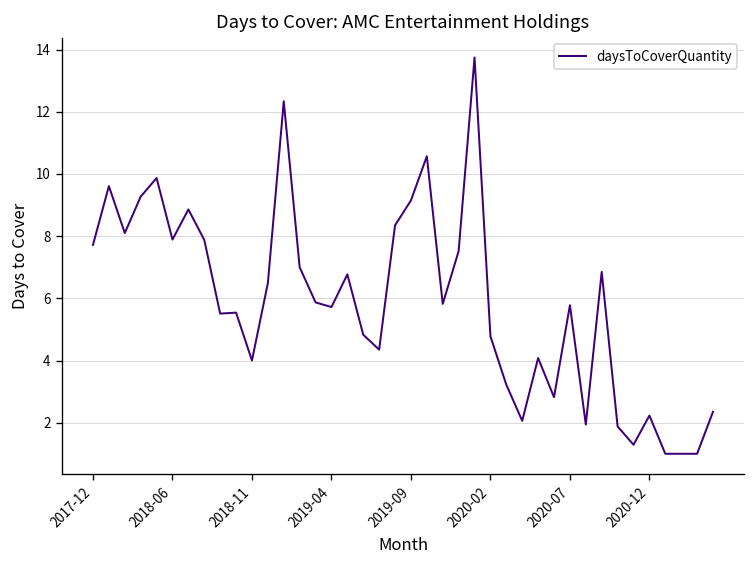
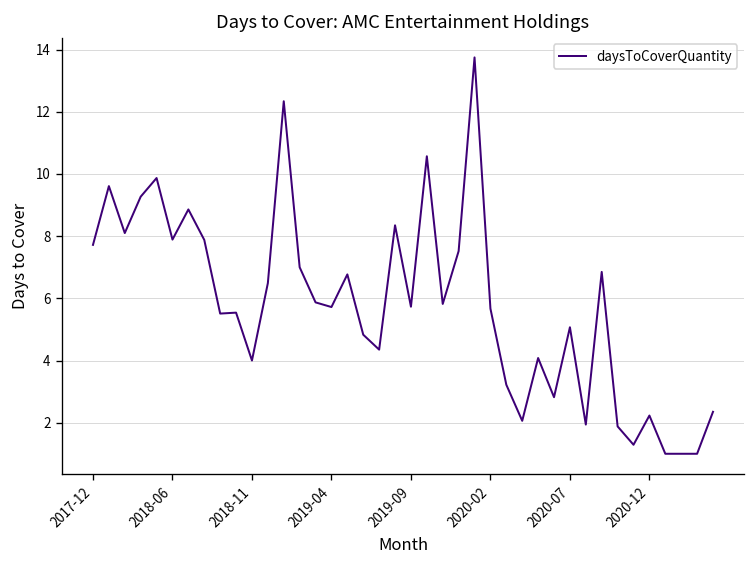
2019-09: 9.2 -> 5.7
2020-02: 4.8 -> 5.7
2020-07: 5.8 -> 5.1
